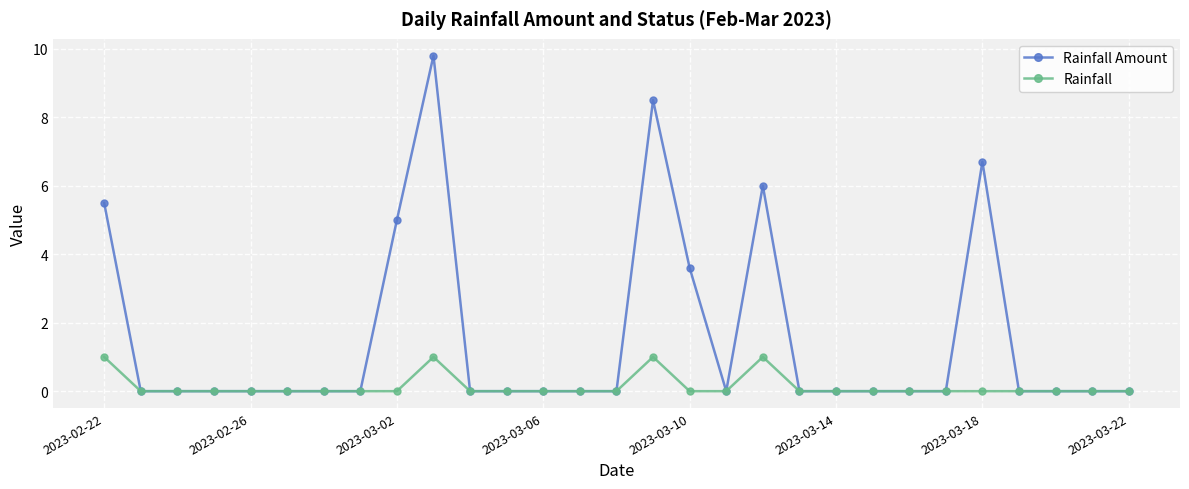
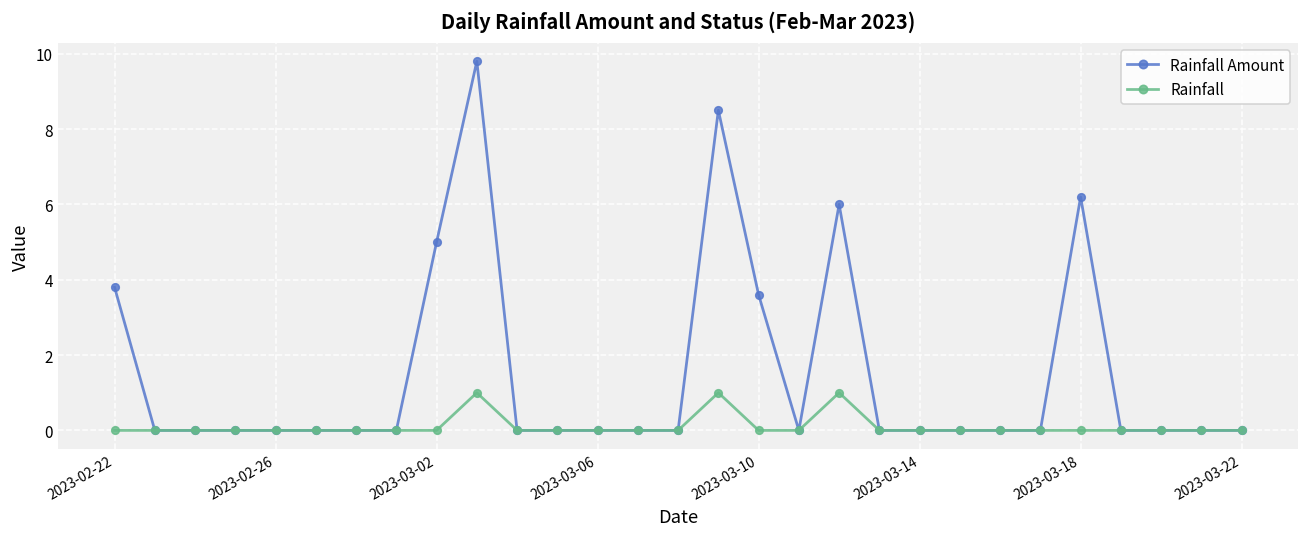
Rainfall Amount, 2023-02-22: 5.5 -> 3.8
Rainfall, 2023-02-22: 1 -> 0
Rainfall Amount, 2023-03-18: 6.7 -> 6.2
